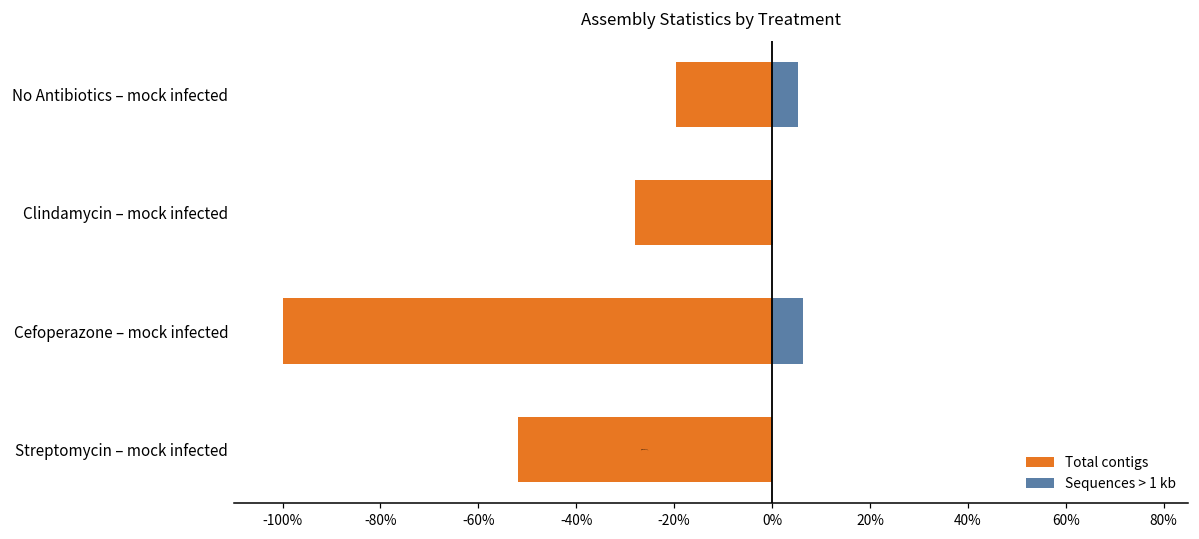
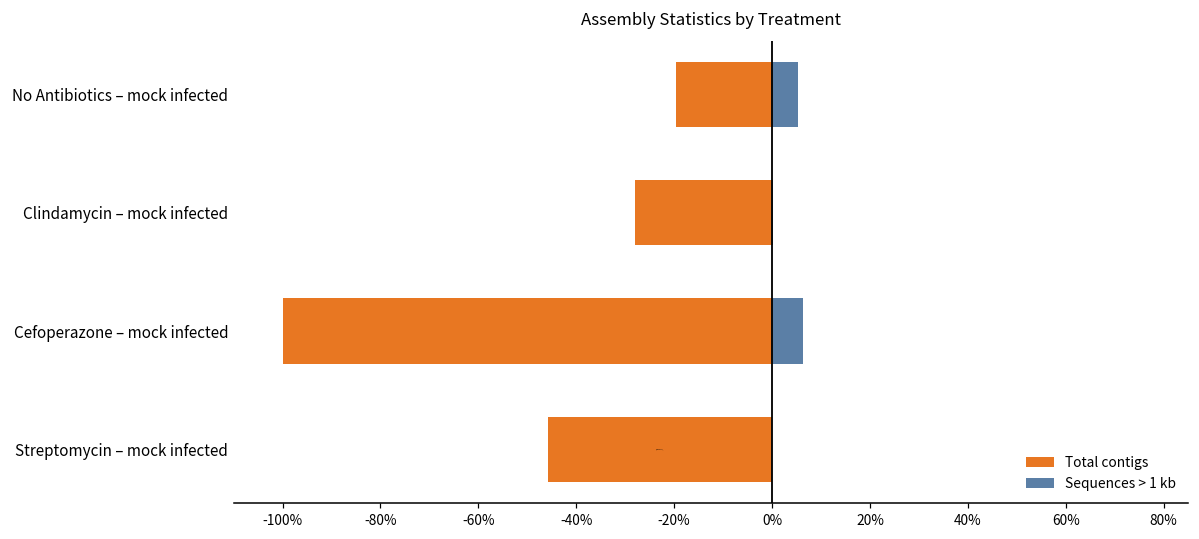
Total contigs, Streptomycin – mock infected: -52% -> -46%
